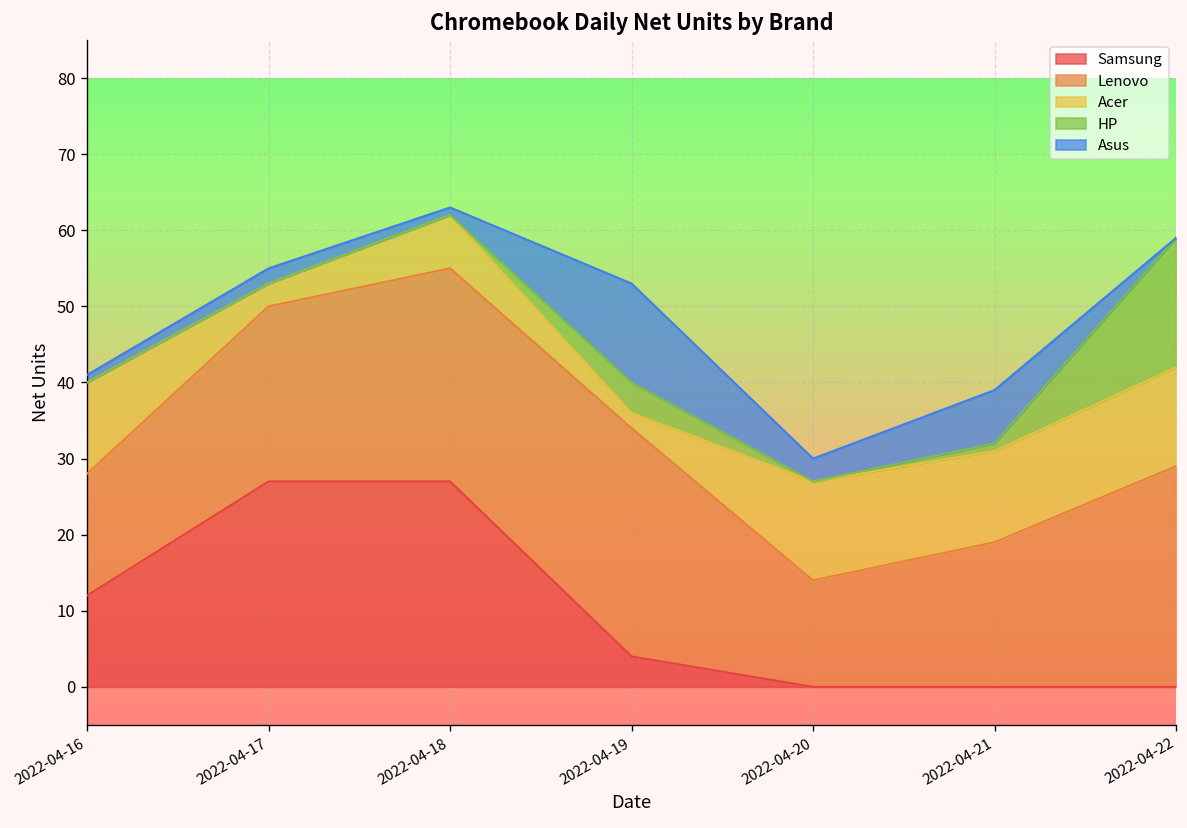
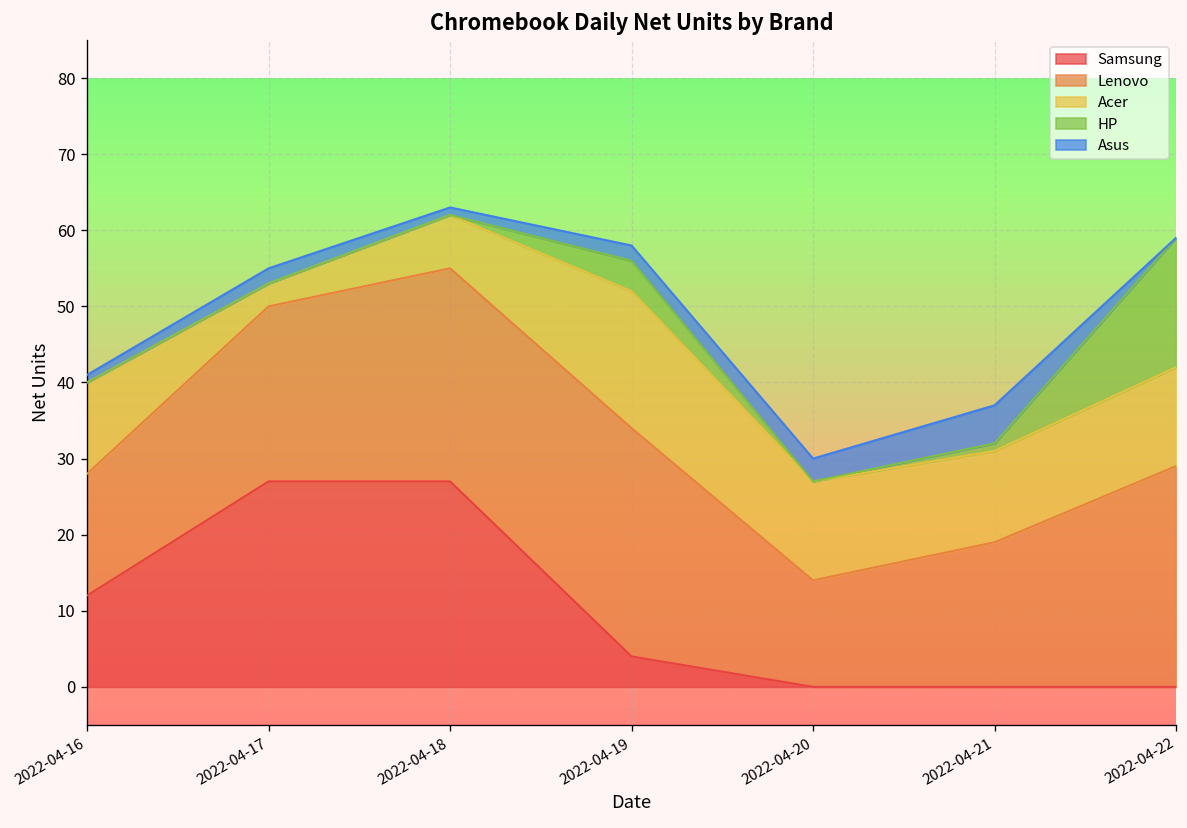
Acer, 2022-04-19: 2 -> 18
Asus, 2022-04-19: 13 -> 2
Asus, 2022-04-21: 7 -> 5
